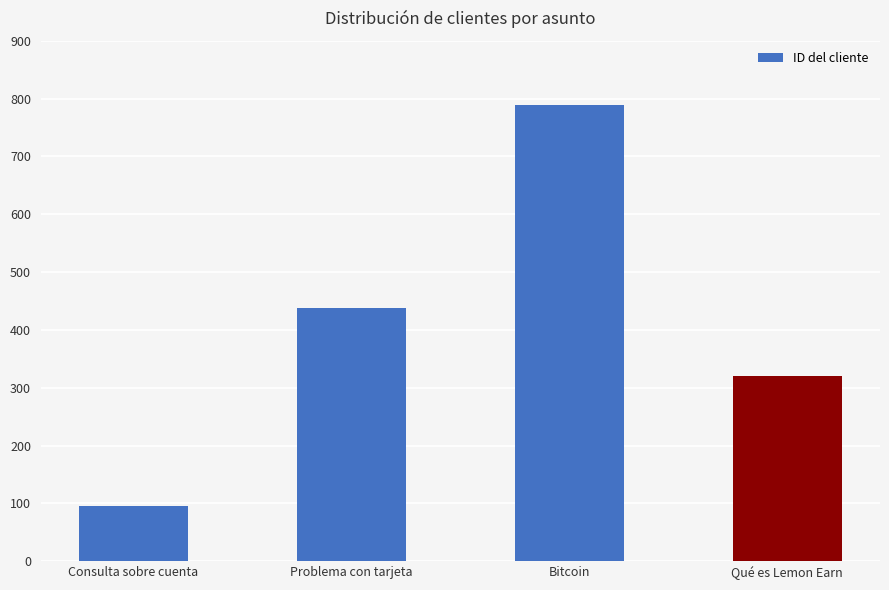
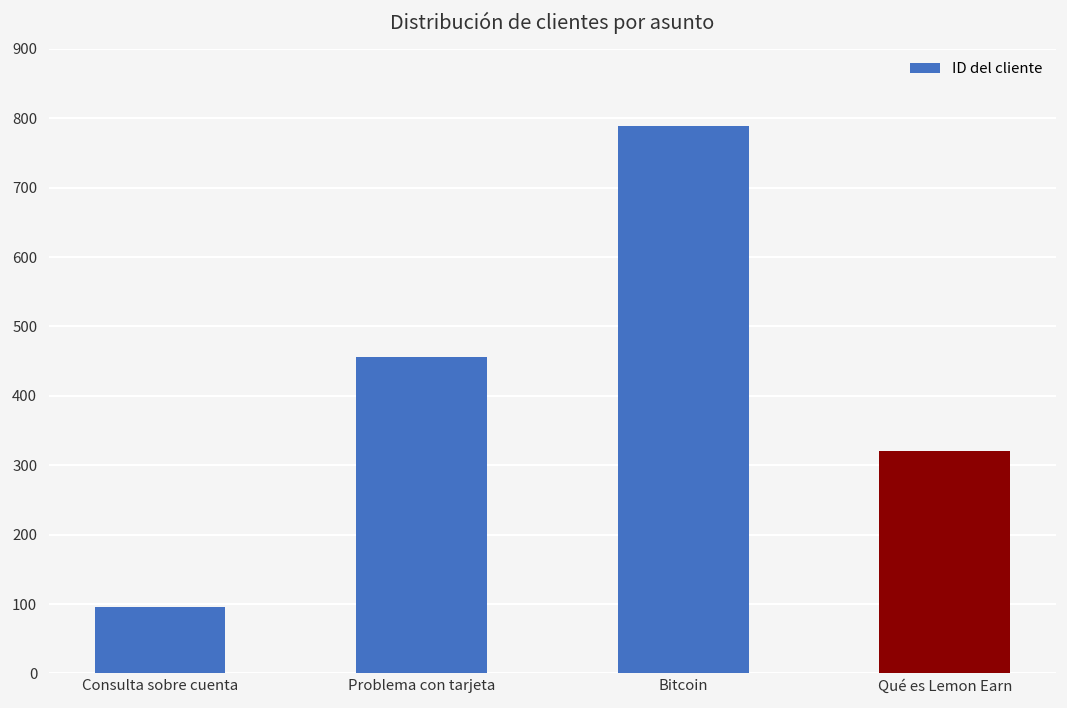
Problema con tarjeta: 440 -> 460
